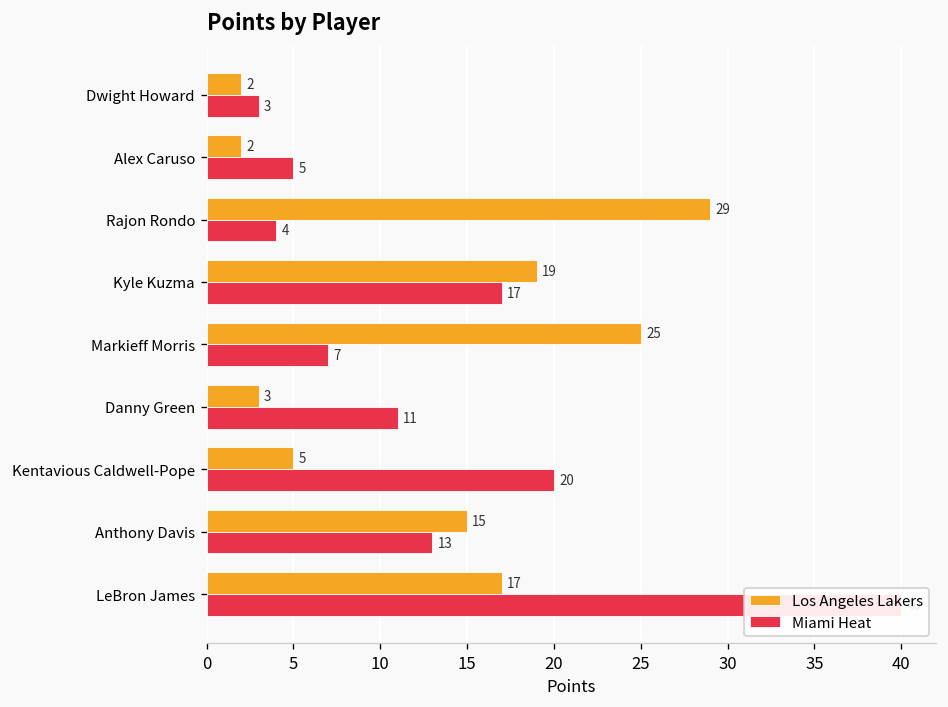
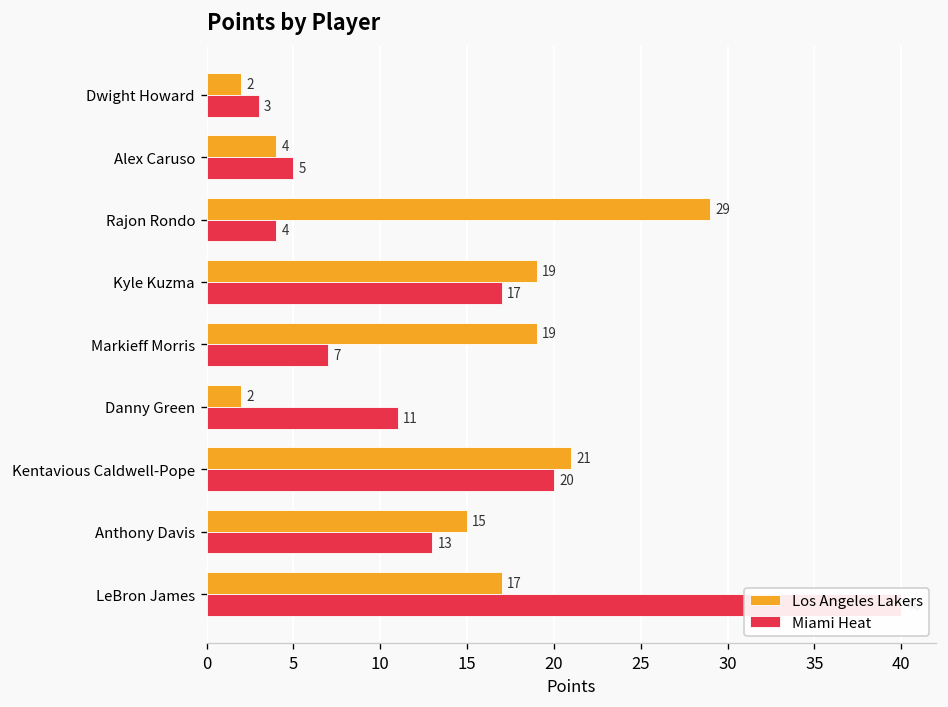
Los Angeles Lakers, Alex Caruso: 2 -> 4
Los Angeles Lakers, Markieff Morris: 25 -> 19
Los Angeles Lakers, Danny Green: 3 -> 2
Los Angeles Lakers, Kentavious Caldwell-Pope: 5 -> 21
